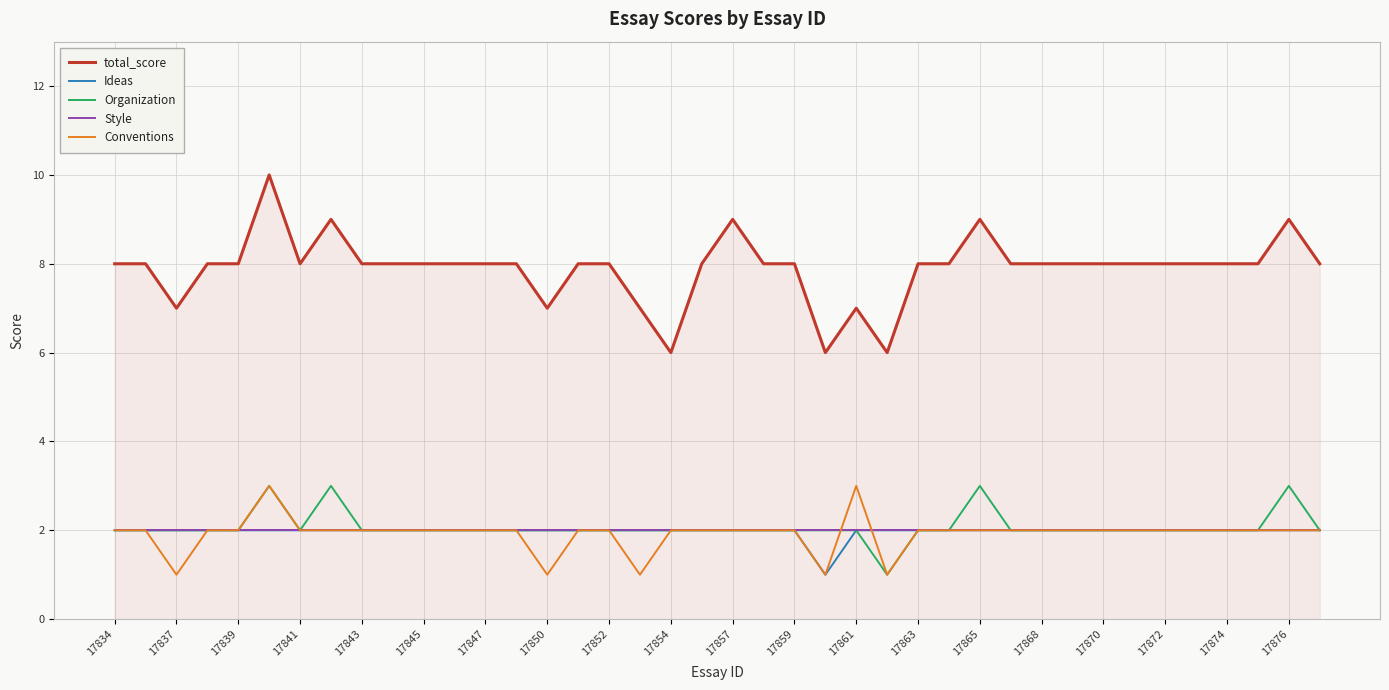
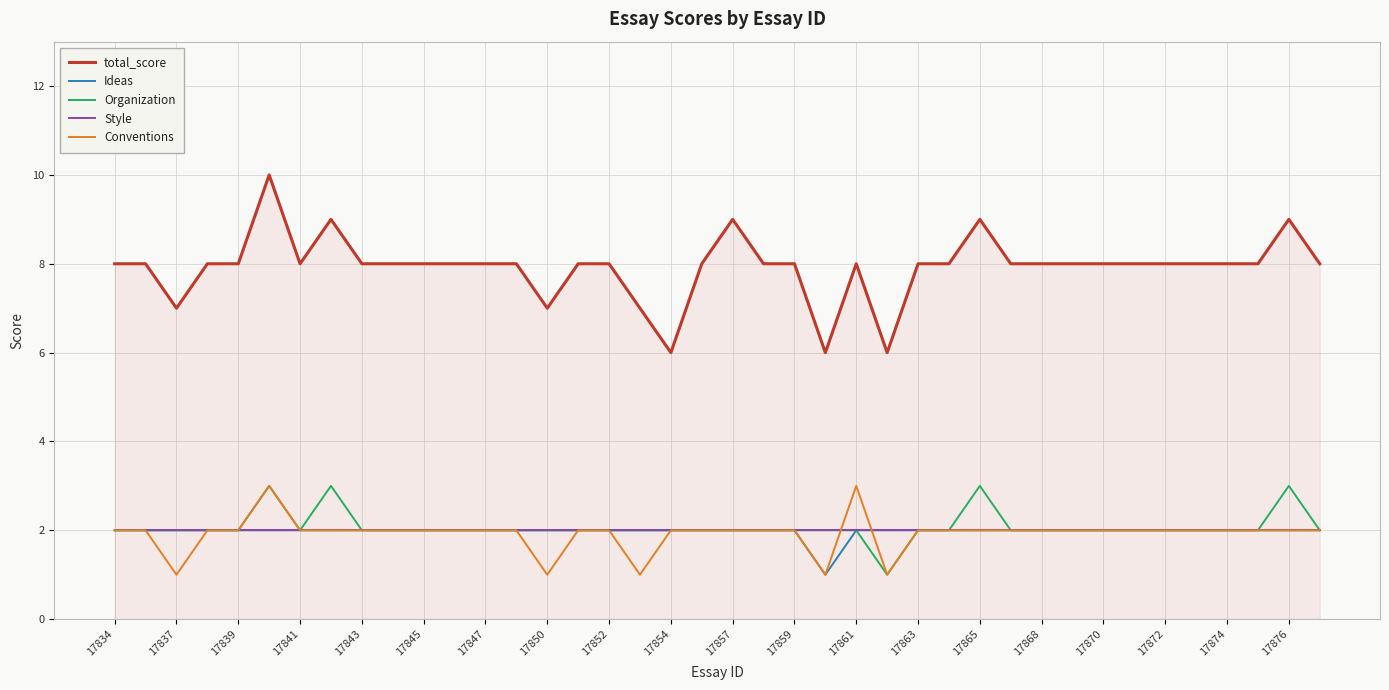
total_score, 17861: 7 -> 8
